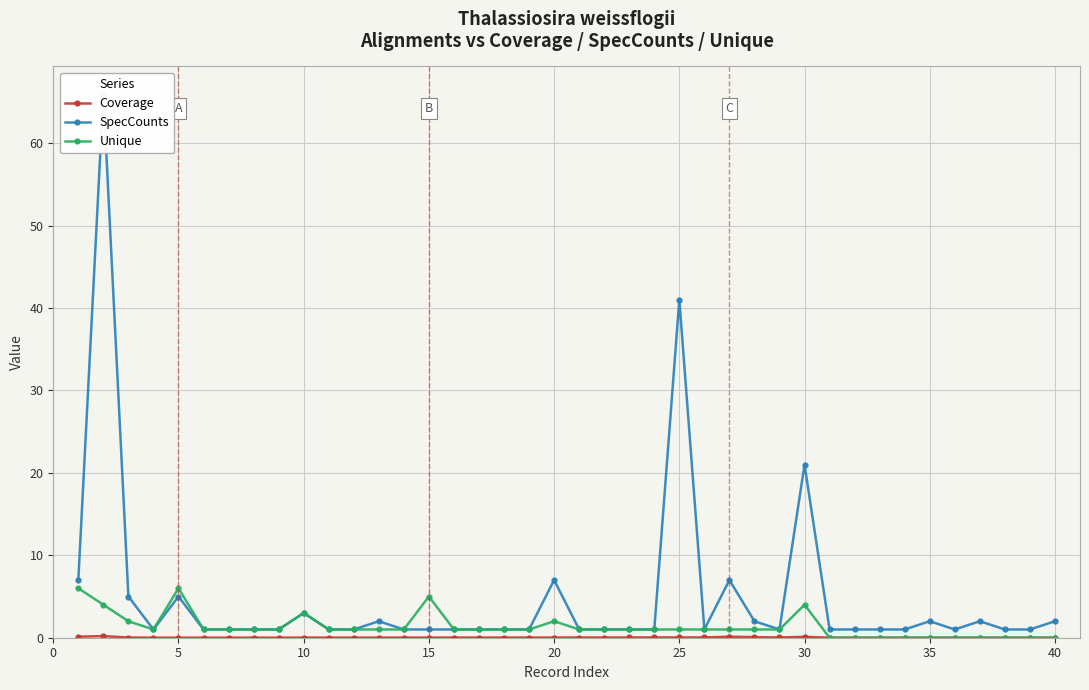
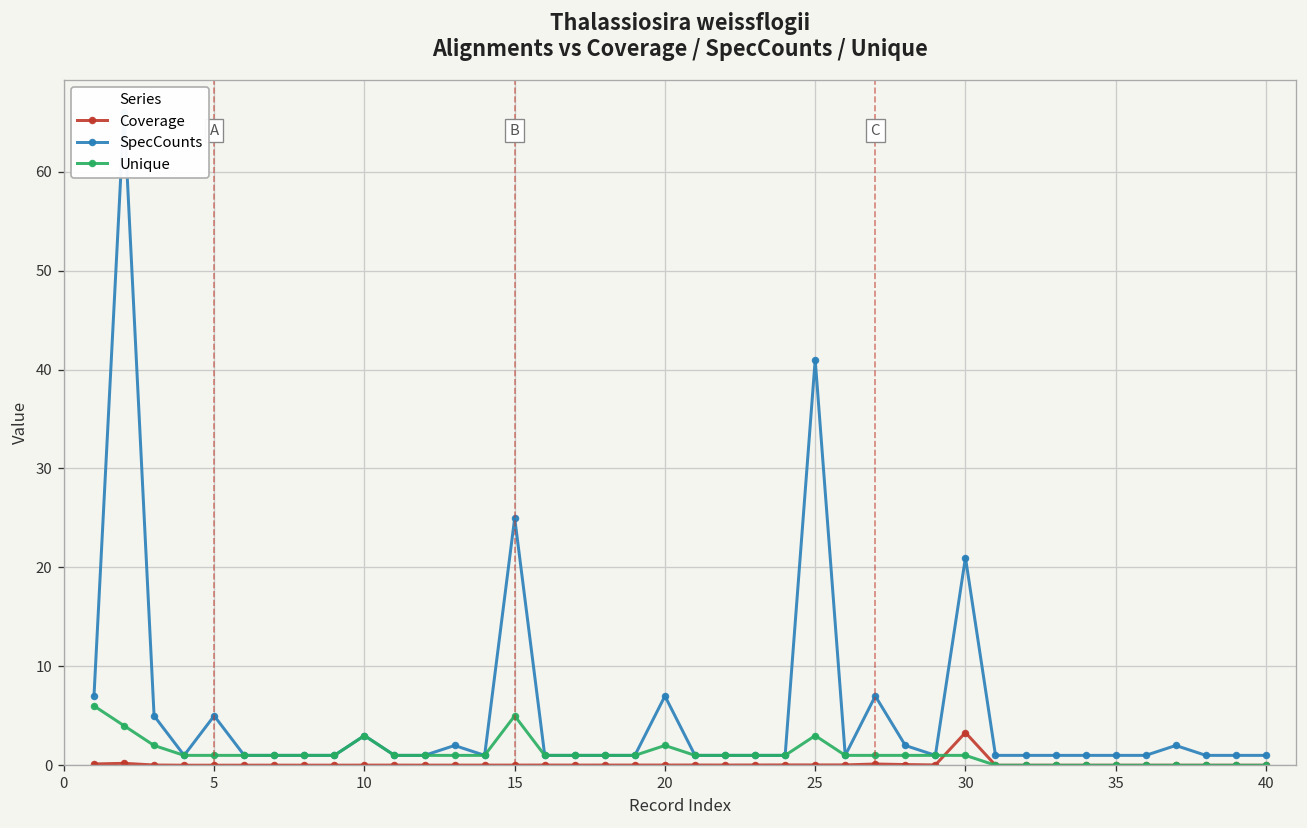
Unique, 5: 6 -> 1
SpecCounts, 15: 1 -> 25
Unique, 25: 1 -> 3
Coverage, 30: 0 -> 3
Unique, 30: 4 -> 1
SpecCounts, 35: 2 -> 1
SpecCounts, 40: 2 -> 1
